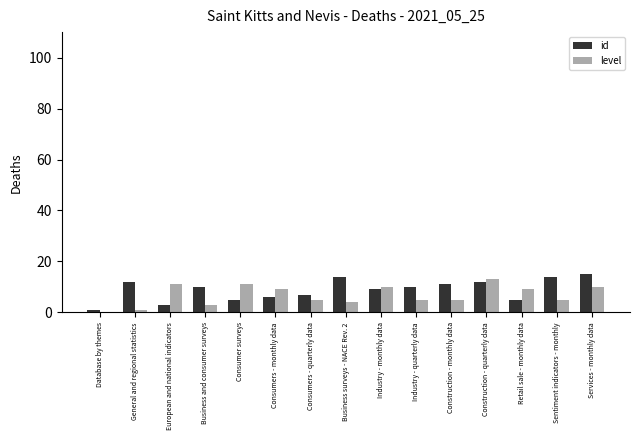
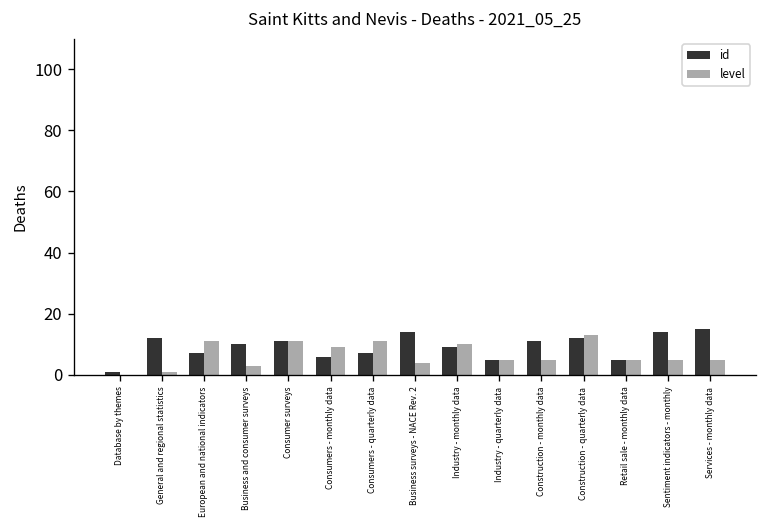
id, European and national indicators: 3 -> 7
id, Consumer surveys: 5 -> 11
level, Consumers - quarterly data: 5 -> 11
id, Industry - quarterly data: 10 -> 5
level, Retail sale - monthly data: 9 -> 5
level, Services - monthly data: 10 -> 5
